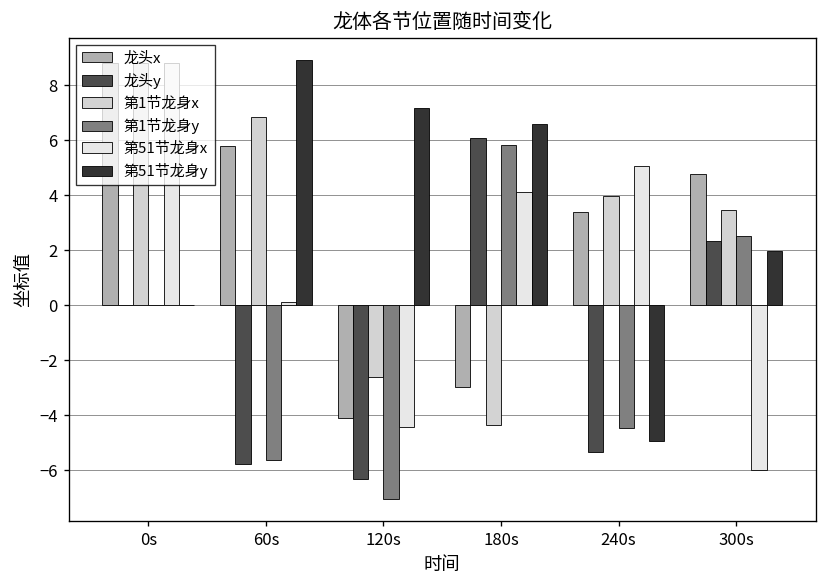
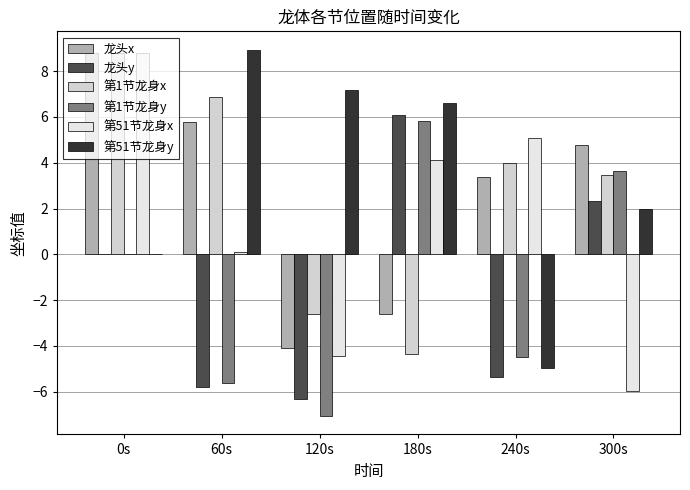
龙头x, 180s: -3.0 -> -2.6
第1节龙身y, 300s: 2.5 -> 3.6
